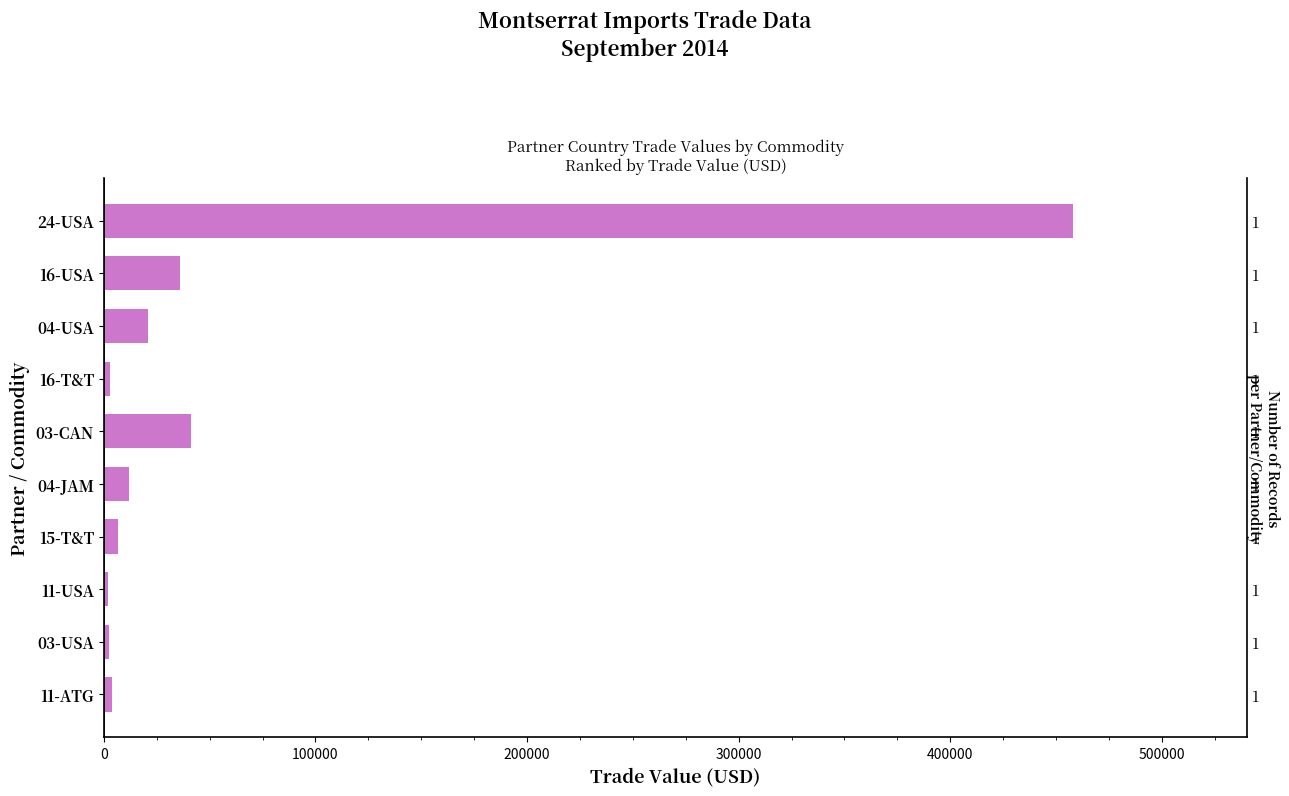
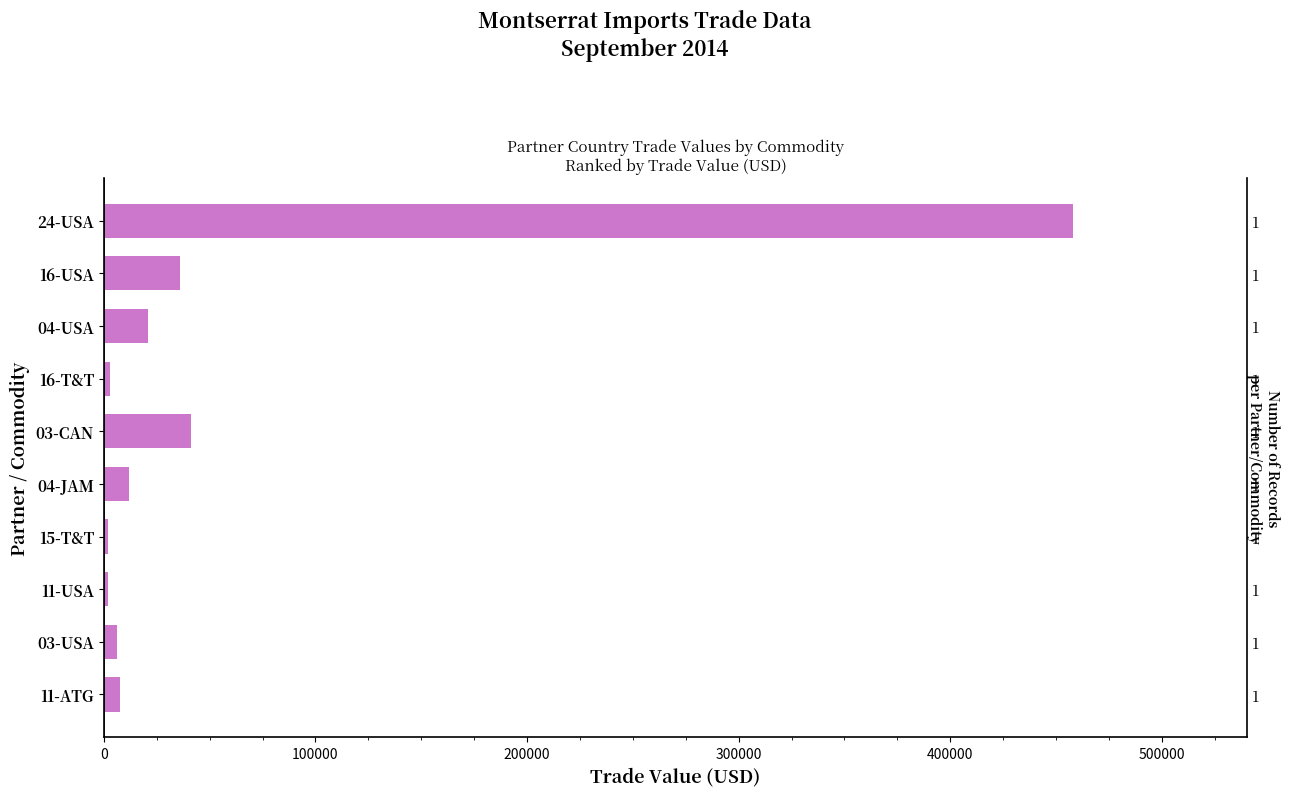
15-T&T: 7000 -> 2000
03-USA: 2000 -> 6000
11-ATG: 4000 -> 8000
